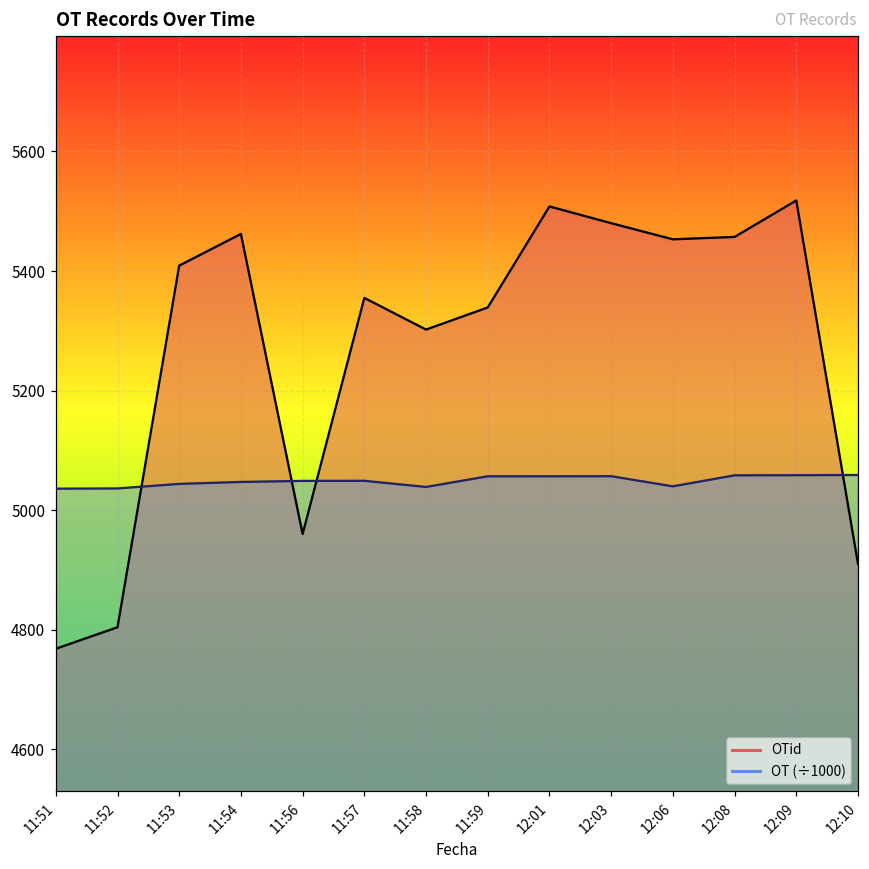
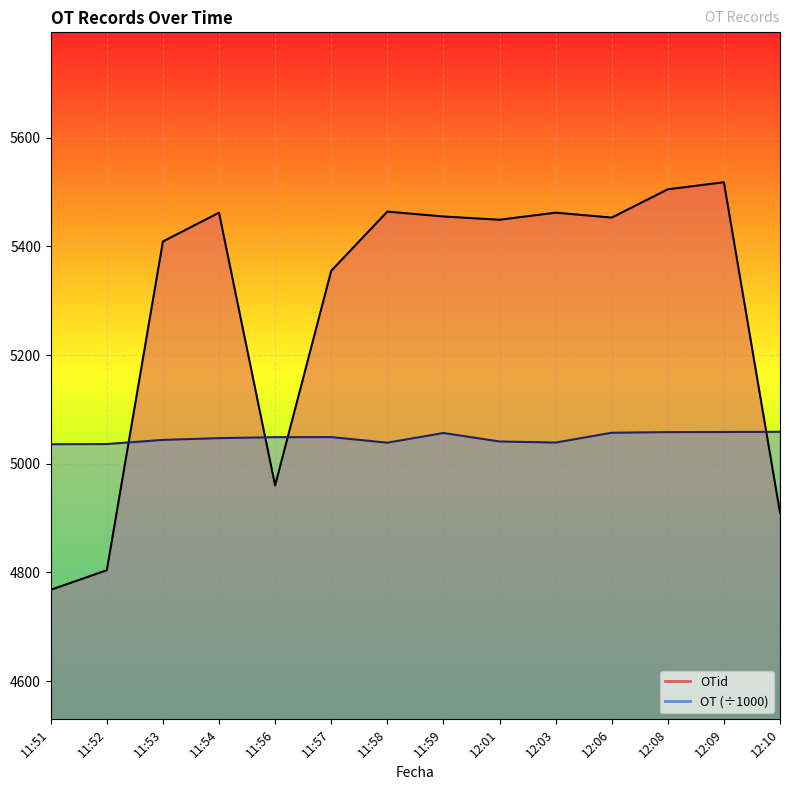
OTid, 11:58: 5300 -> 5460
OTid, 11:59: 5340 -> 5460
OTid, 12:01: 5510 -> 5450
OT (÷1000), 12:01: 5060 -> 5040
OTid, 12:03: 5480 -> 5460
OT (÷1000), 12:03: 5060 -> 5040
OT (÷1000), 12:06: 5040 -> 5060
OTid, 12:08: 5460 -> 5510
